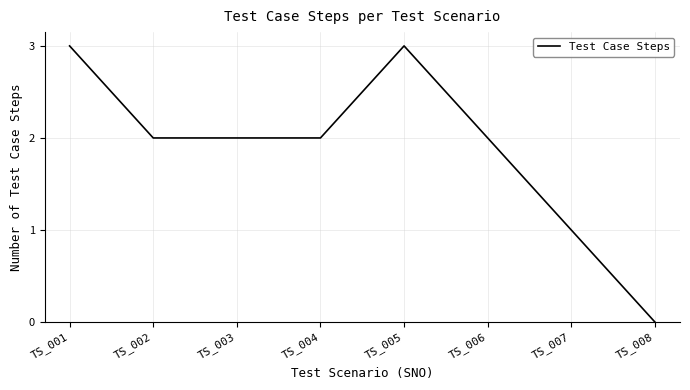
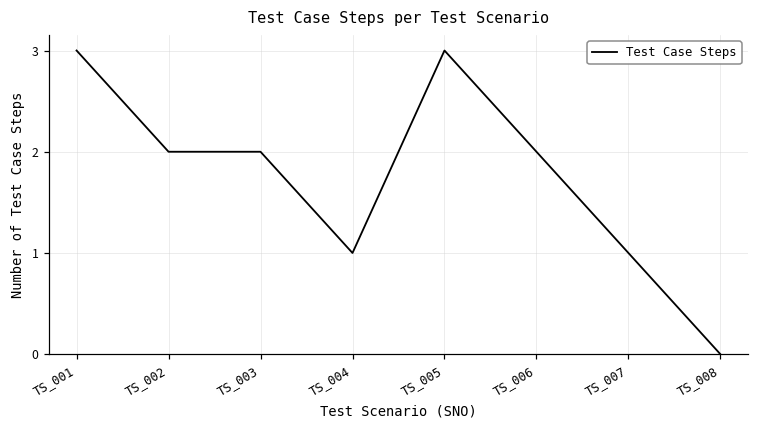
TS_004: 2 -> 1
